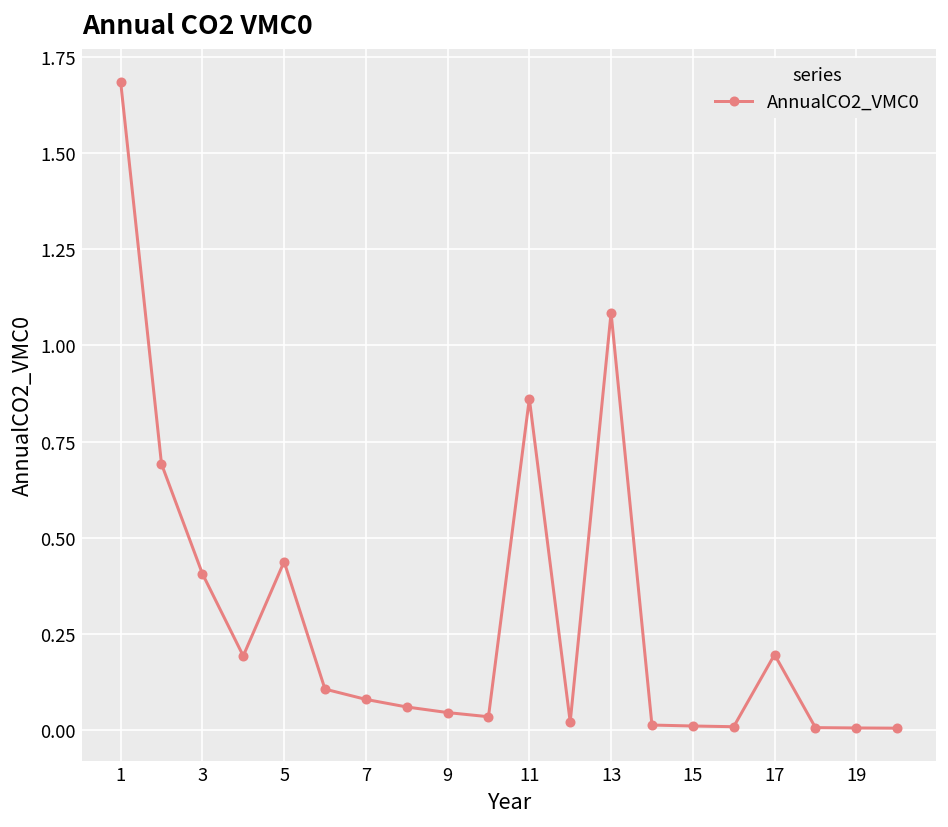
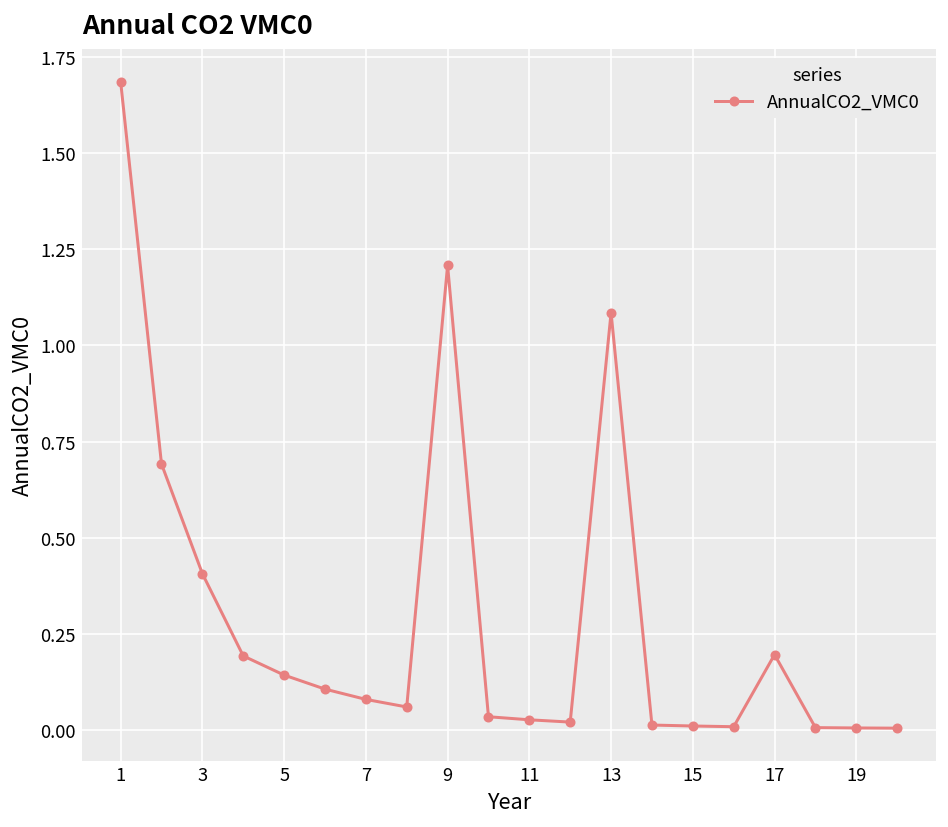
5: 0.44 -> 0.14
9: 0.05 -> 1.21
11: 0.86 -> 0.03
